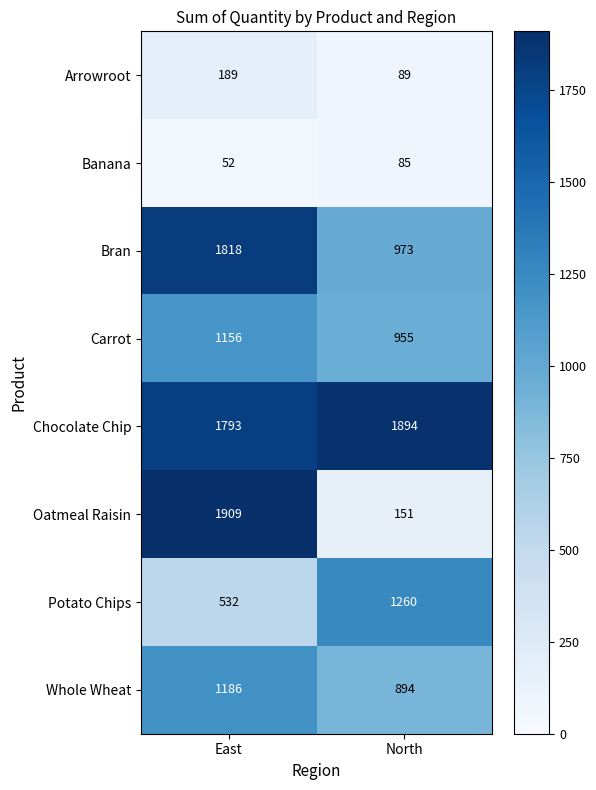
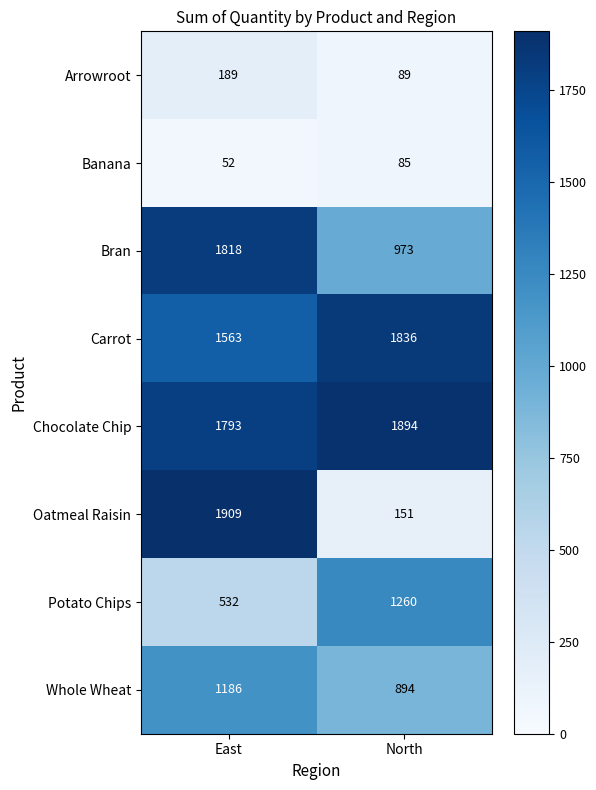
Carrot, East: 1156 -> 1563
Carrot, North: 955 -> 1836
